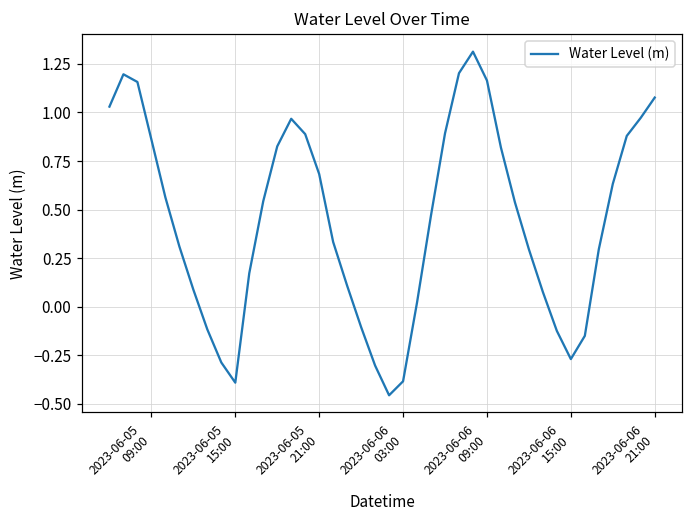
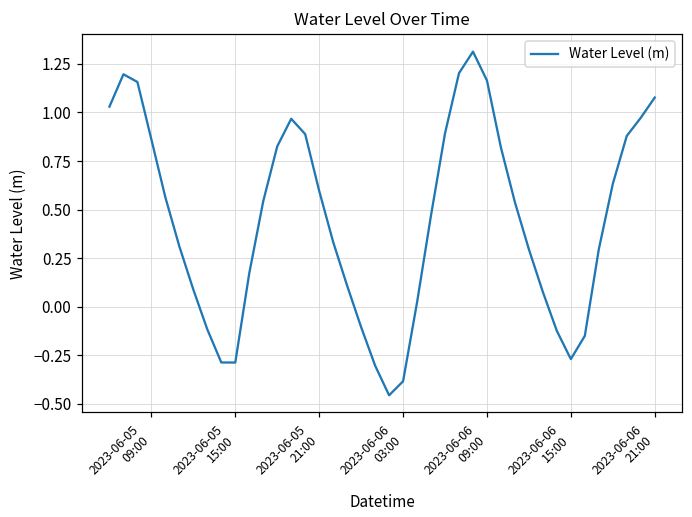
2023-06-05 15:00: -0.39 -> -0.29
2023-06-05 21:00: 0.68 -> 0.60
